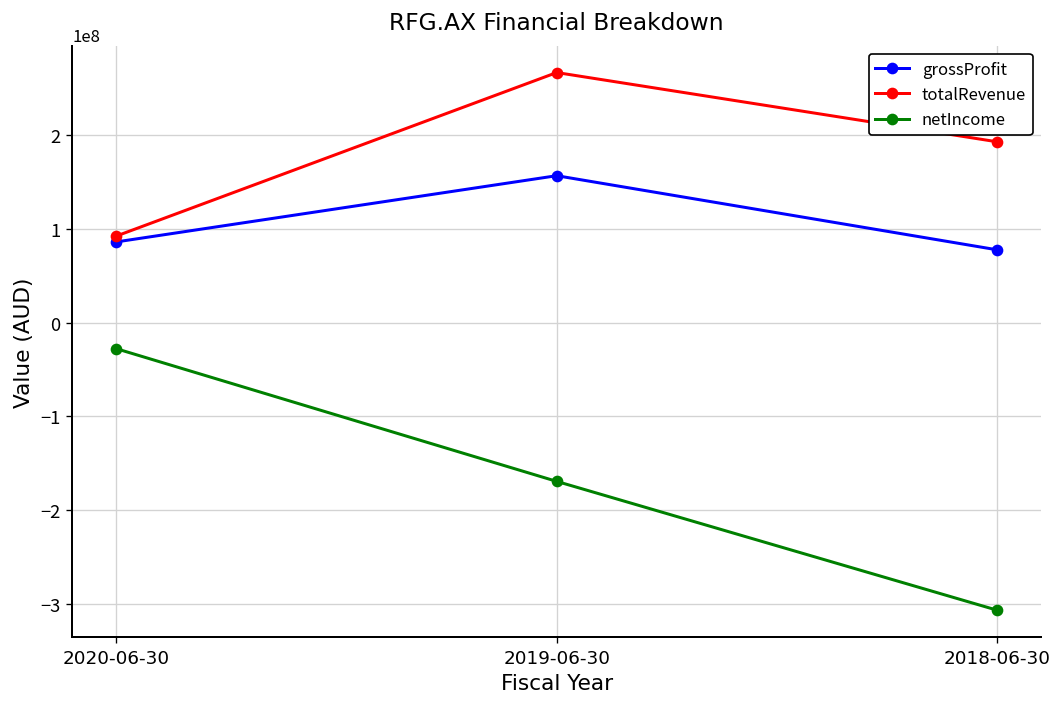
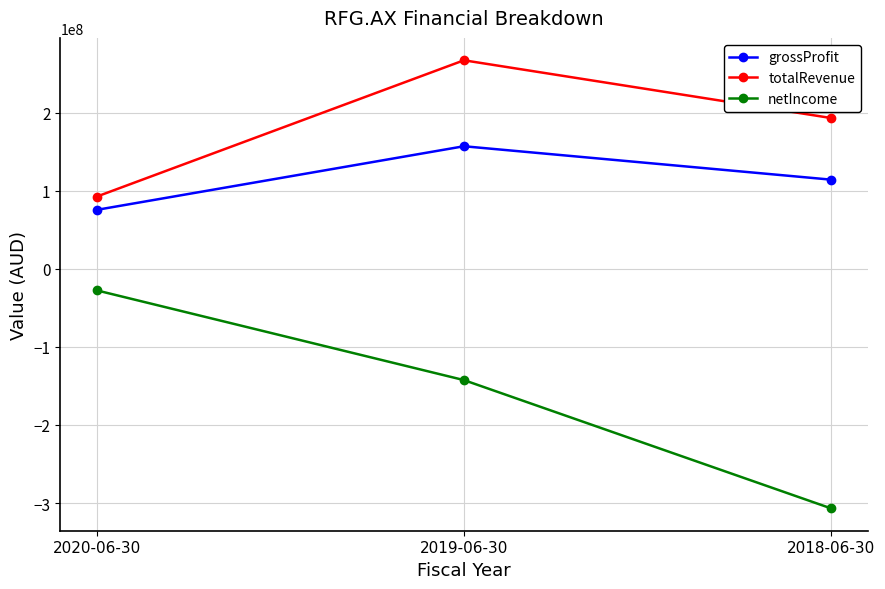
grossProfit, 2020-06-30: 90000000 -> 80000000
netIncome, 2019-06-30: -170000000 -> -140000000
grossProfit, 2018-06-30: 80000000 -> 110000000
